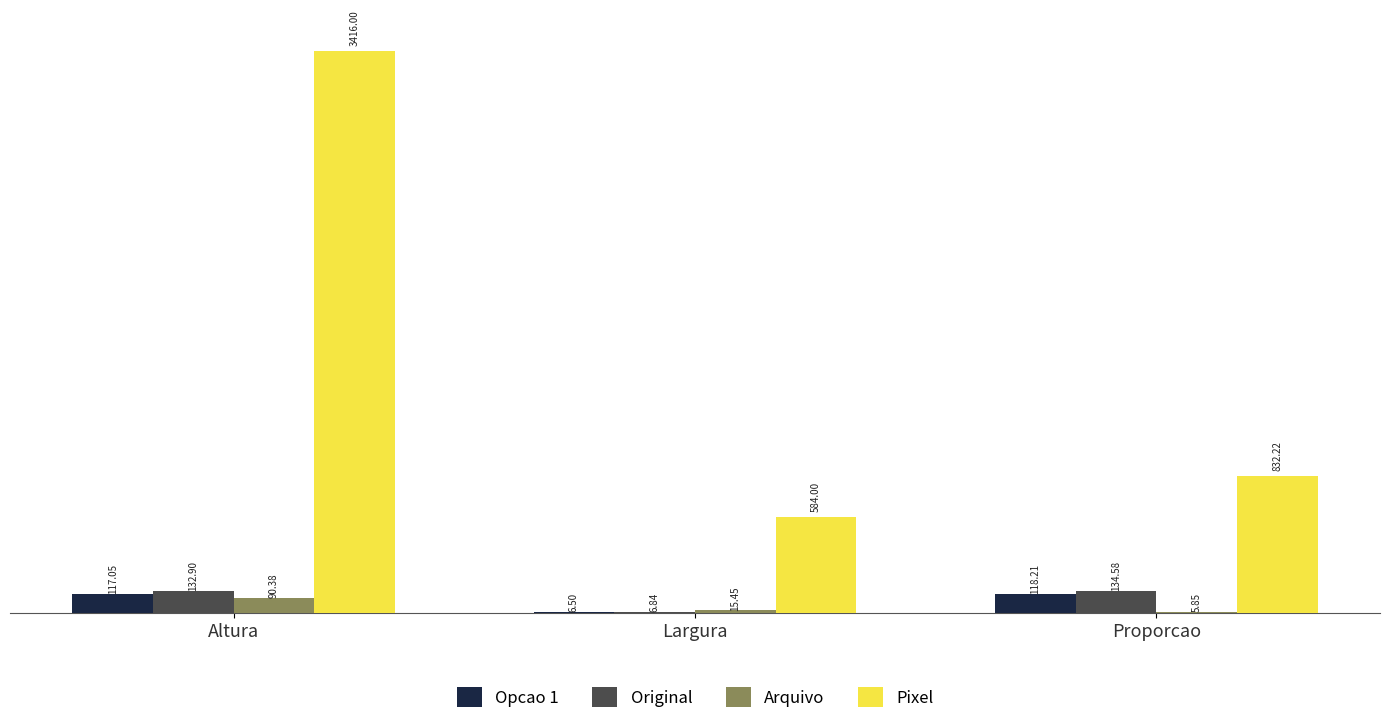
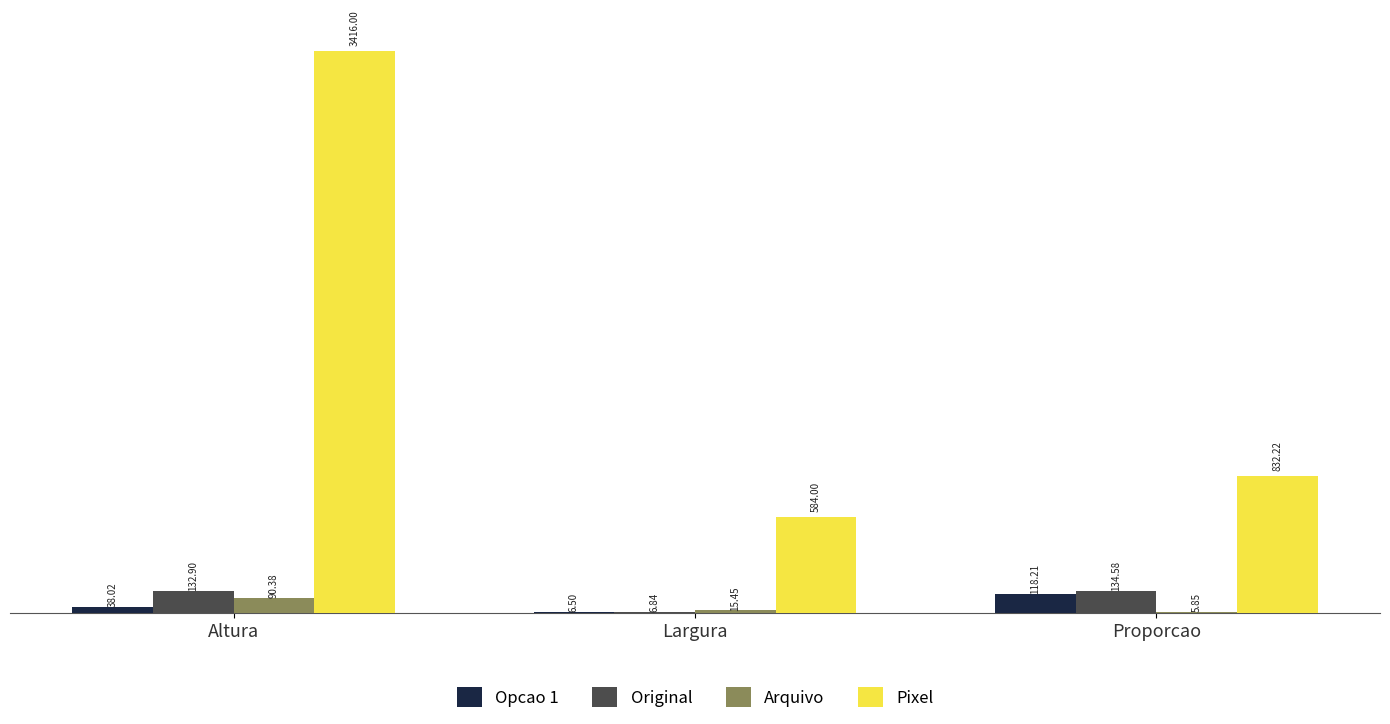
Opcao 1, Altura: 117.05 -> 38.02
